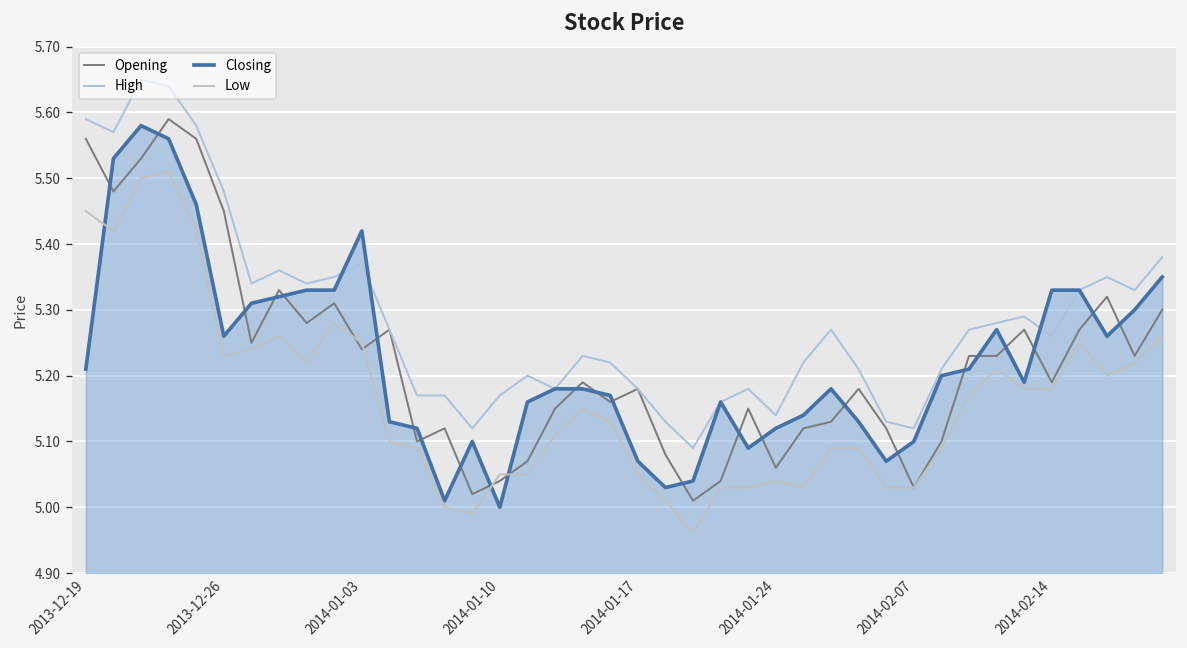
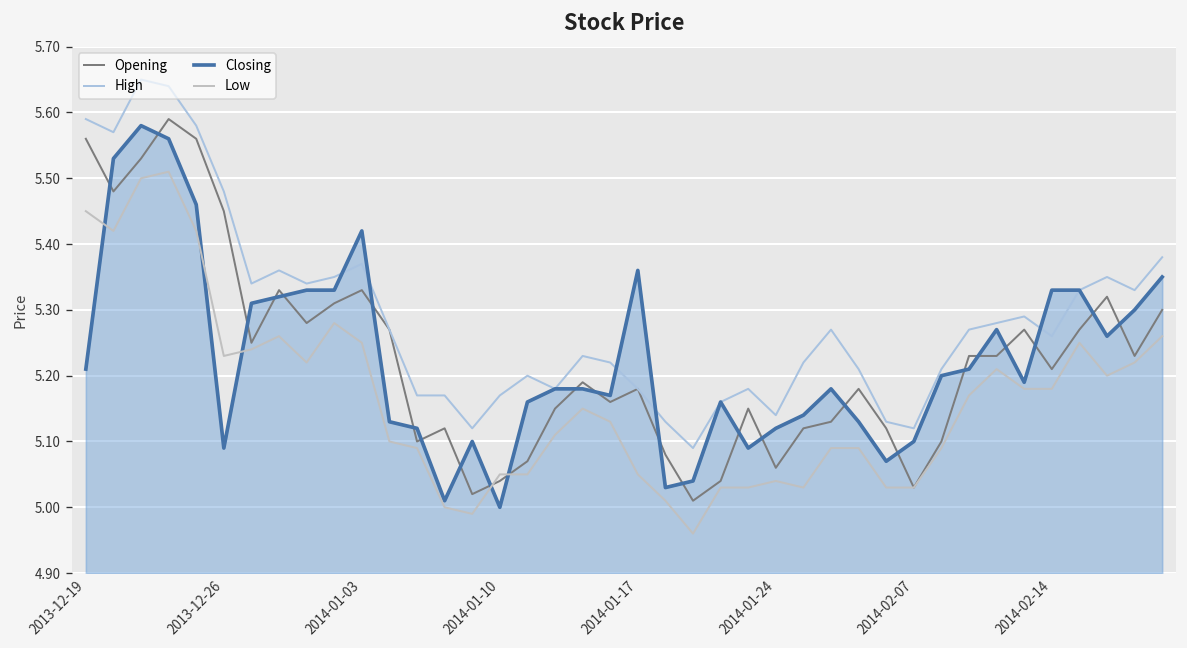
Closing, 2013-12-26: 5.26 -> 5.09
Opening, 2014-01-03: 5.24 -> 5.33
Closing, 2014-01-17: 5.07 -> 5.36
Opening, 2014-02-14: 5.19 -> 5.21
